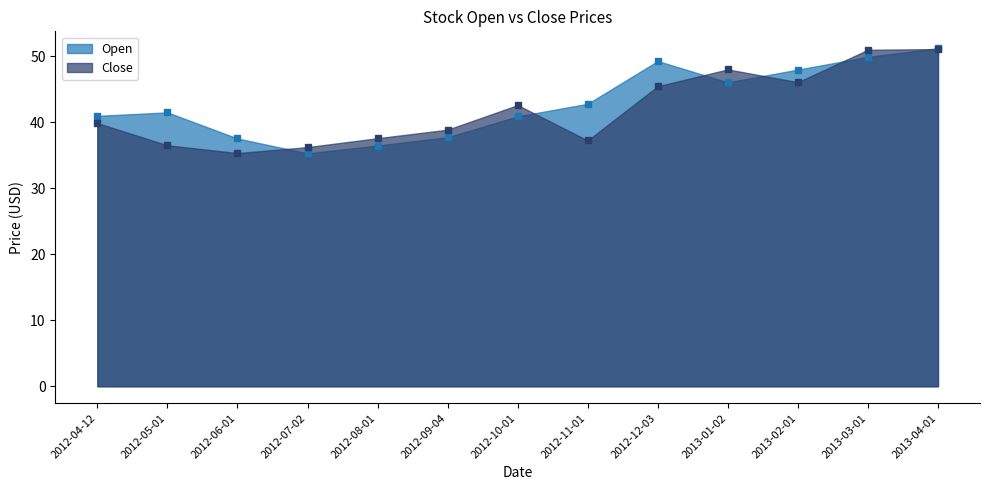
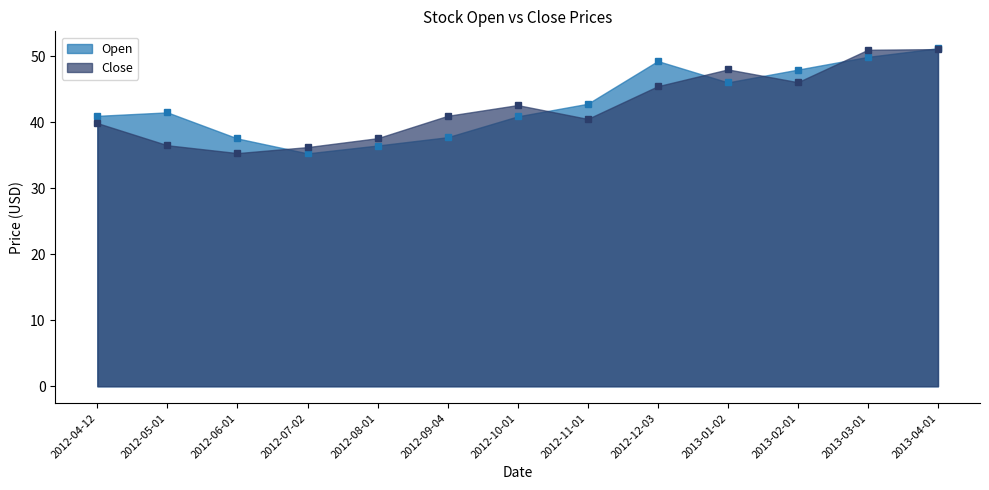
Close, 2012-09-04: 39 -> 41
Close, 2012-11-01: 37 -> 41
